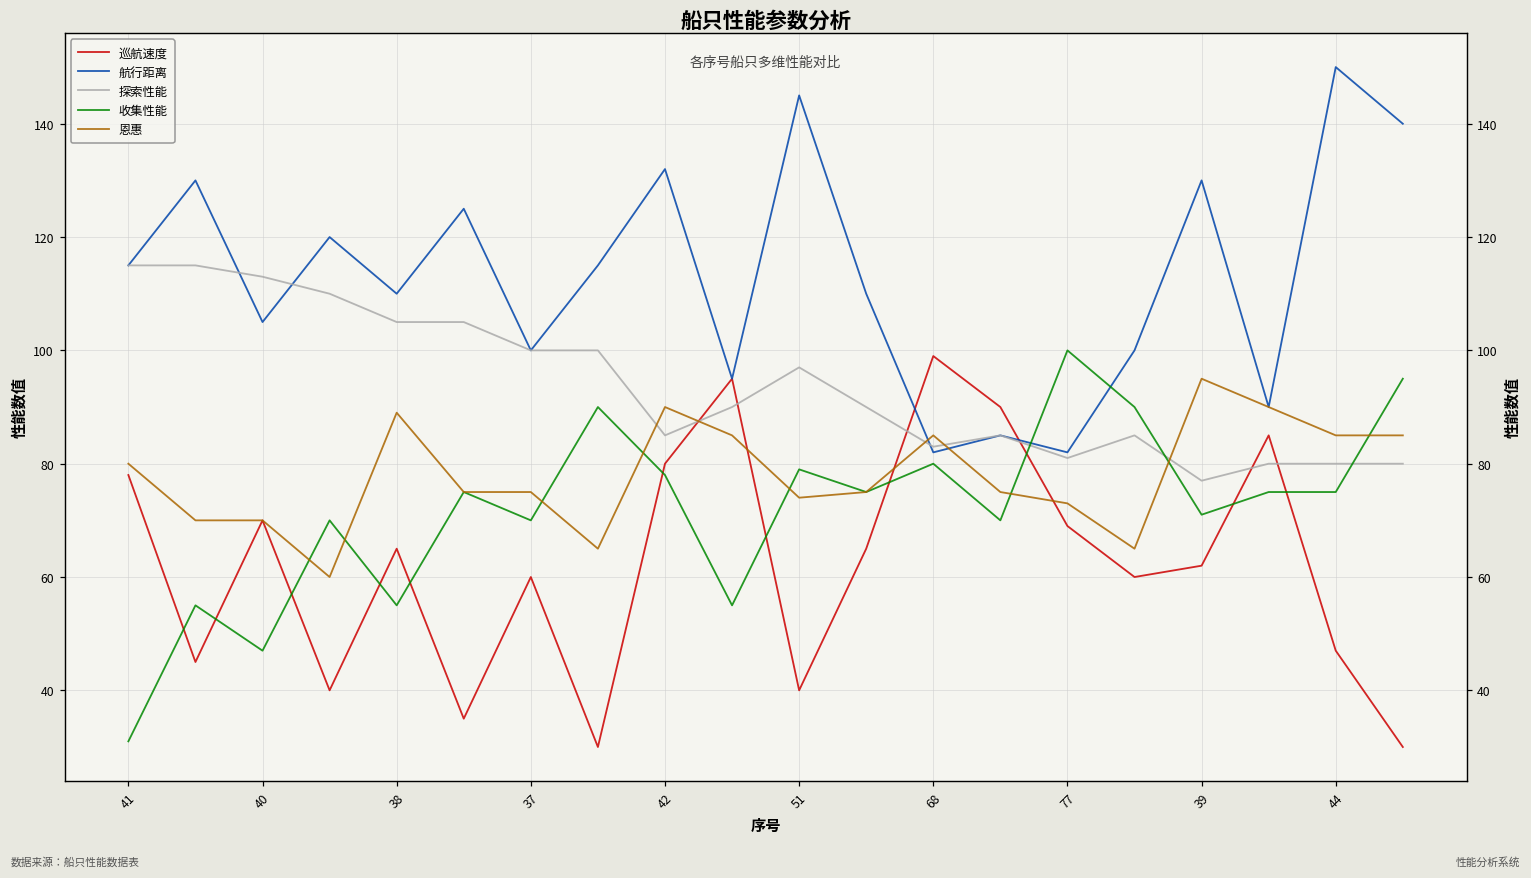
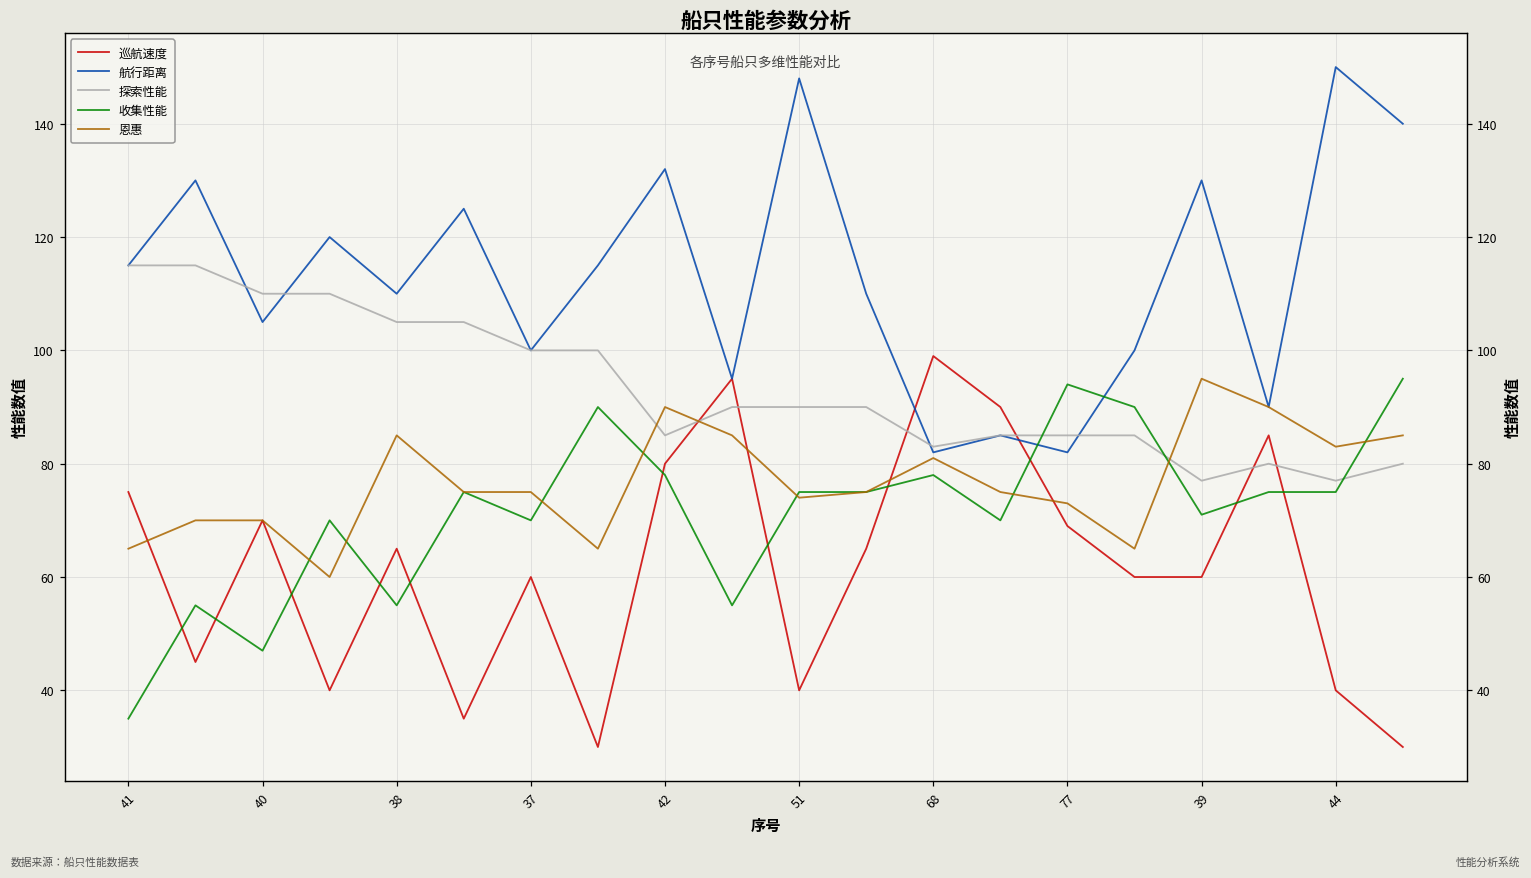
巡航速度, 41: 78 -> 75
收集性能, 41: 31 -> 35
恩惠, 41: 80 -> 65
探索性能, 40: 113 -> 110
恩惠, 38: 89 -> 85
航行距离, 51: 145 -> 148
探索性能, 51: 97 -> 90
收集性能, 51: 79 -> 75
收集性能, 68: 80 -> 78
恩惠, 68: 85 -> 81
探索性能, 77: 81 -> 85
收集性能, 77: 100 -> 94
巡航速度, 39: 62 -> 60
巡航速度, 44: 47 -> 40
探索性能, 44: 80 -> 77
恩惠, 44: 85 -> 83
